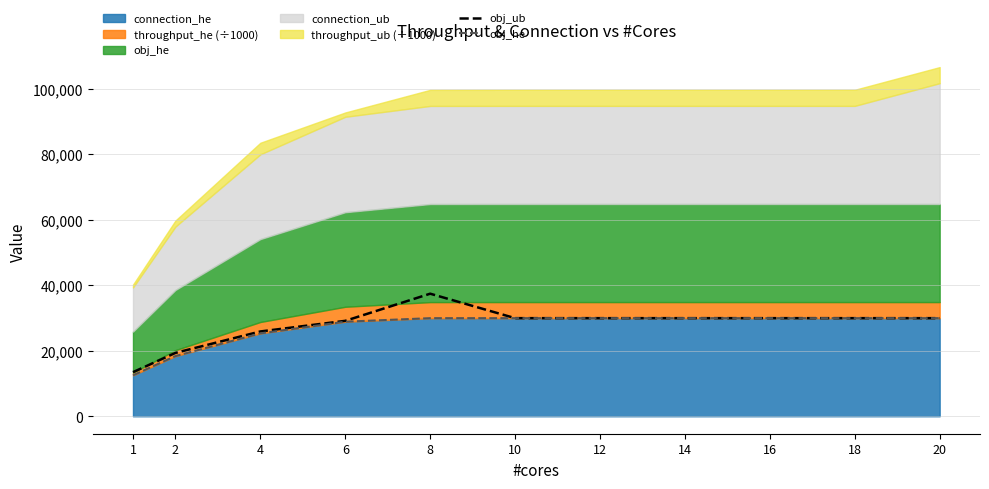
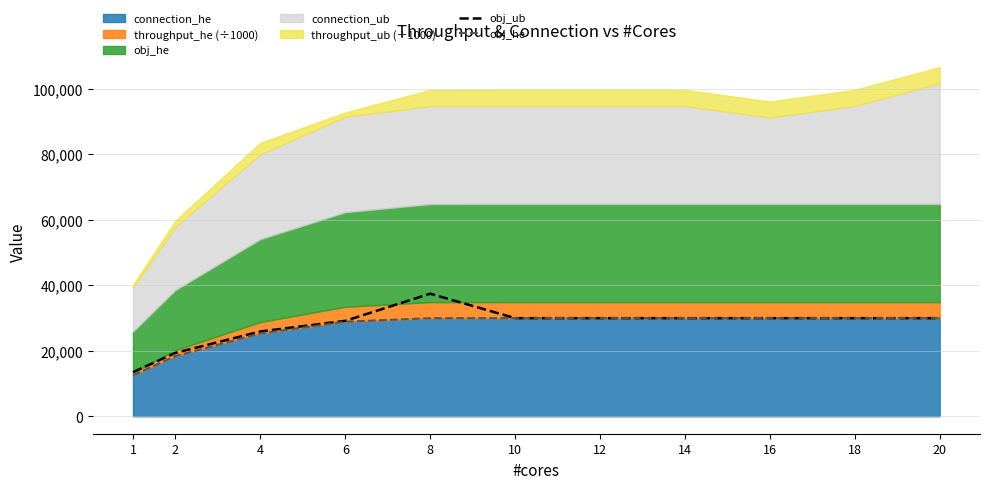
connection_ub, 16: 30,000 -> 26,000
